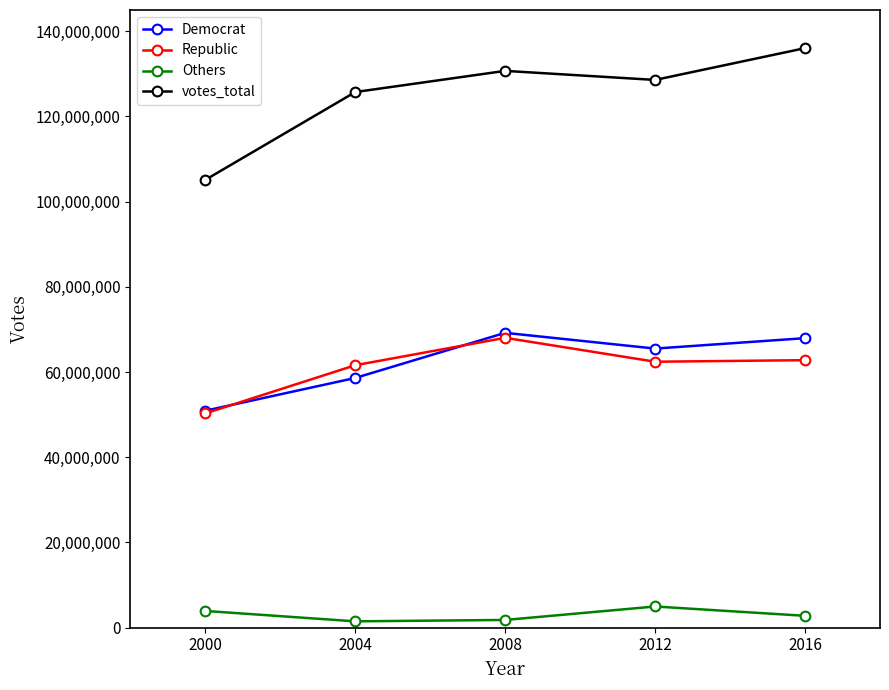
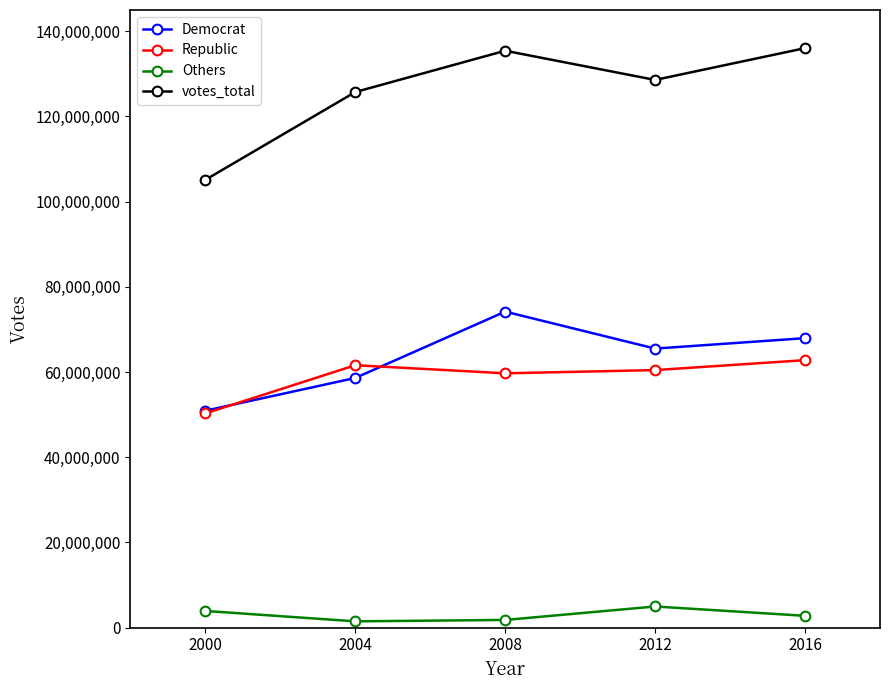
Democrat, 2008: 69,000,000 -> 74,000,000
Republic, 2008: 68,000,000 -> 60,000,000
votes_total, 2008: 131,000,000 -> 135,000,000
Republic, 2012: 62,000,000 -> 60,000,000
